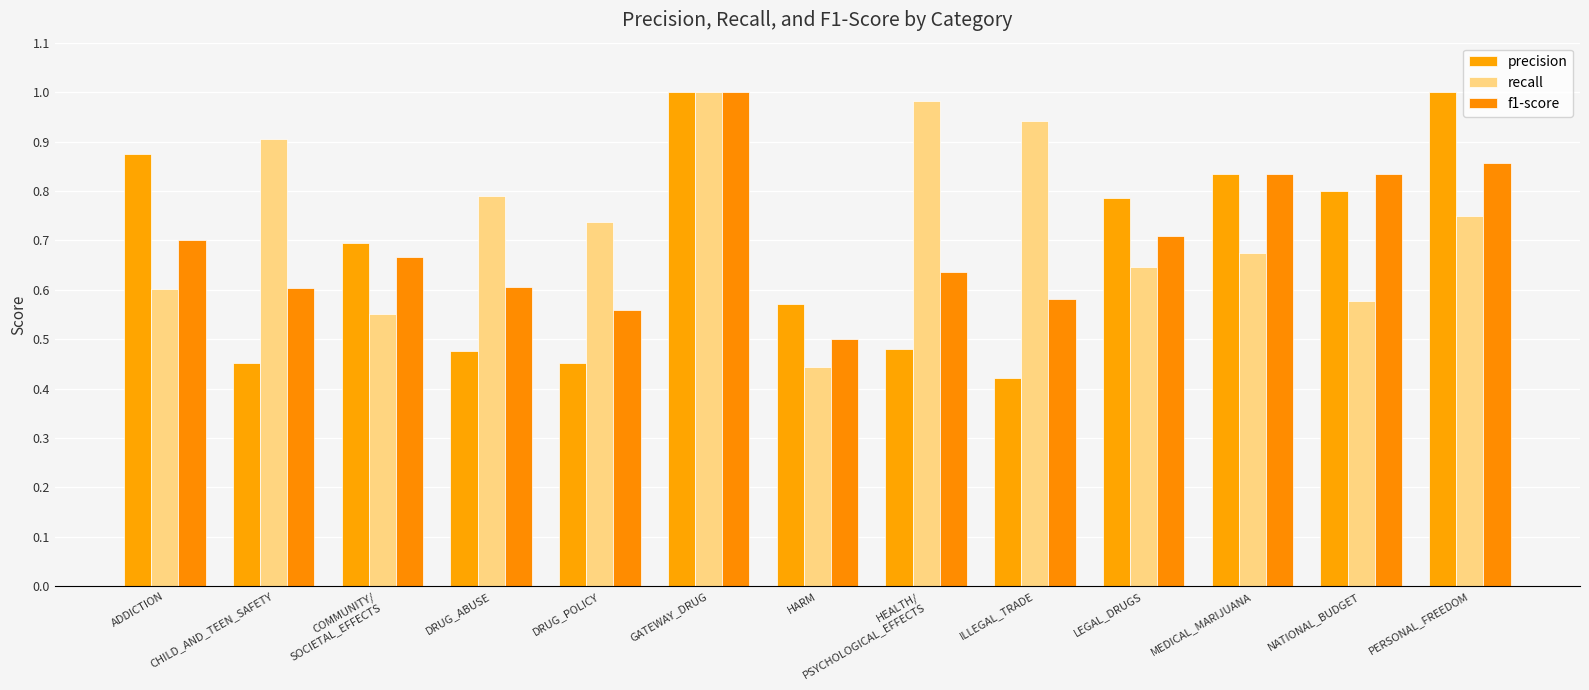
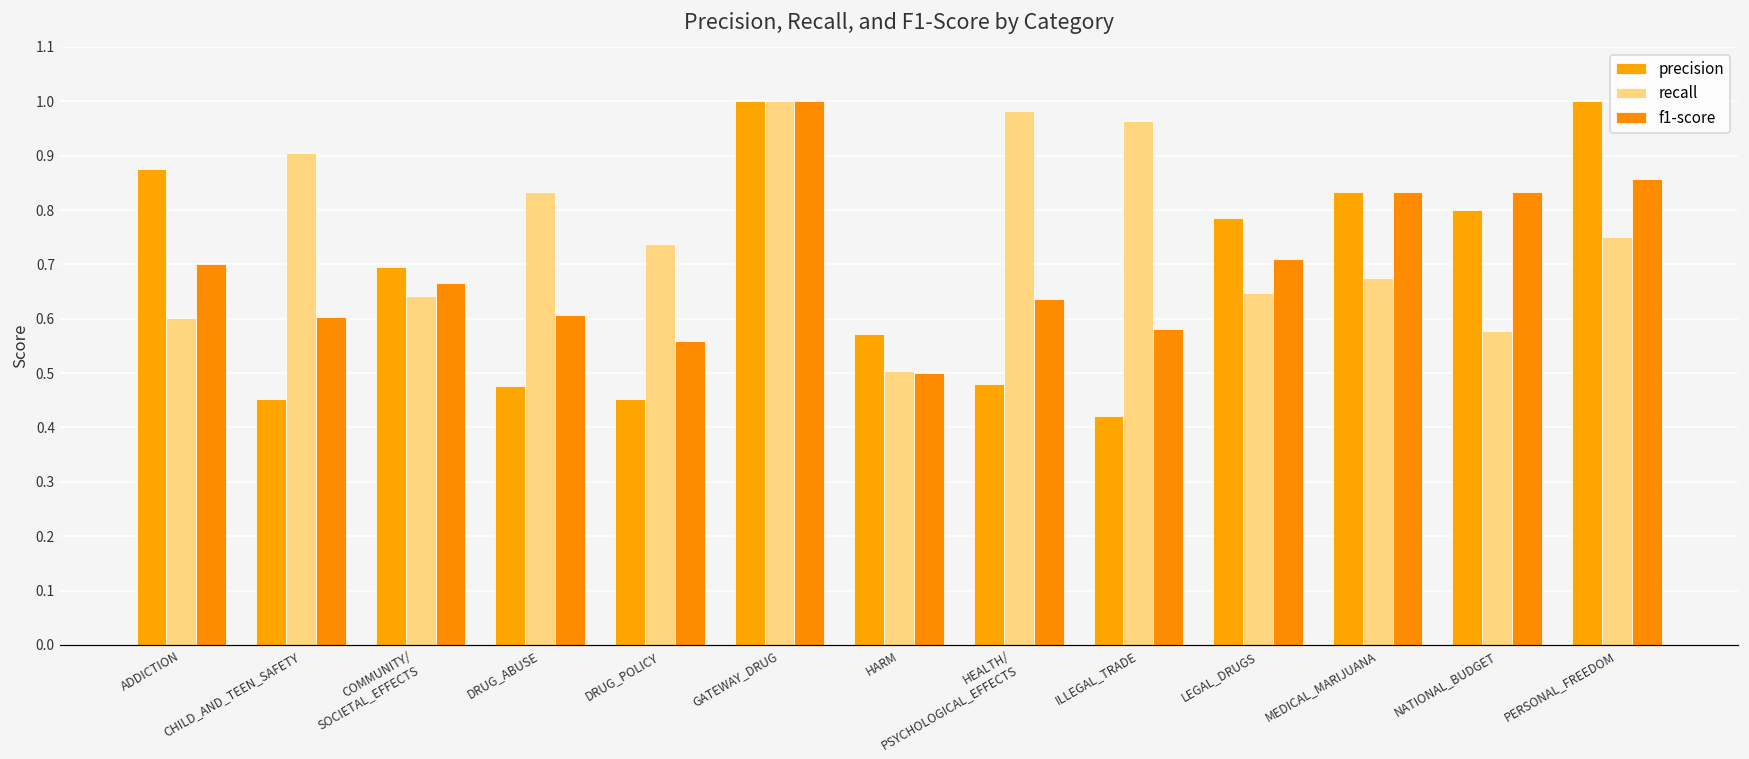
recall, COMMUNITY/ SOCIETAL_EFFECTS: 0.55 -> 0.64
recall, DRUG_ABUSE: 0.79 -> 0.83
recall, HARM: 0.44 -> 0.50
recall, ILLEGAL_TRADE: 0.94 -> 0.96
